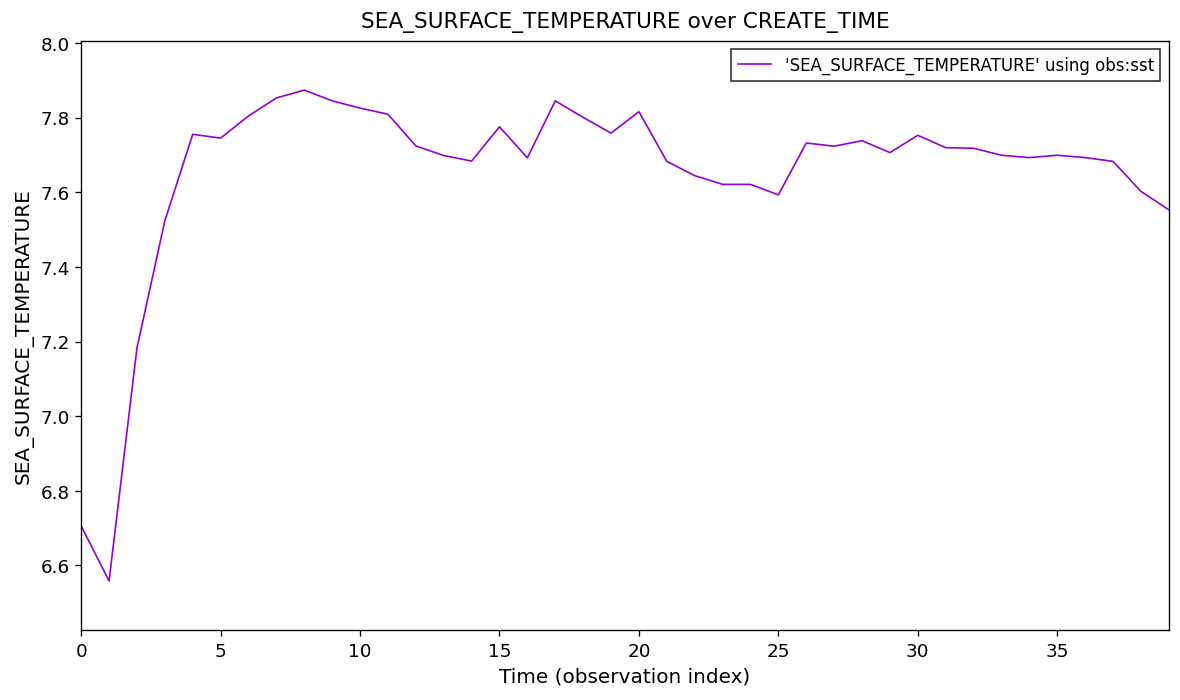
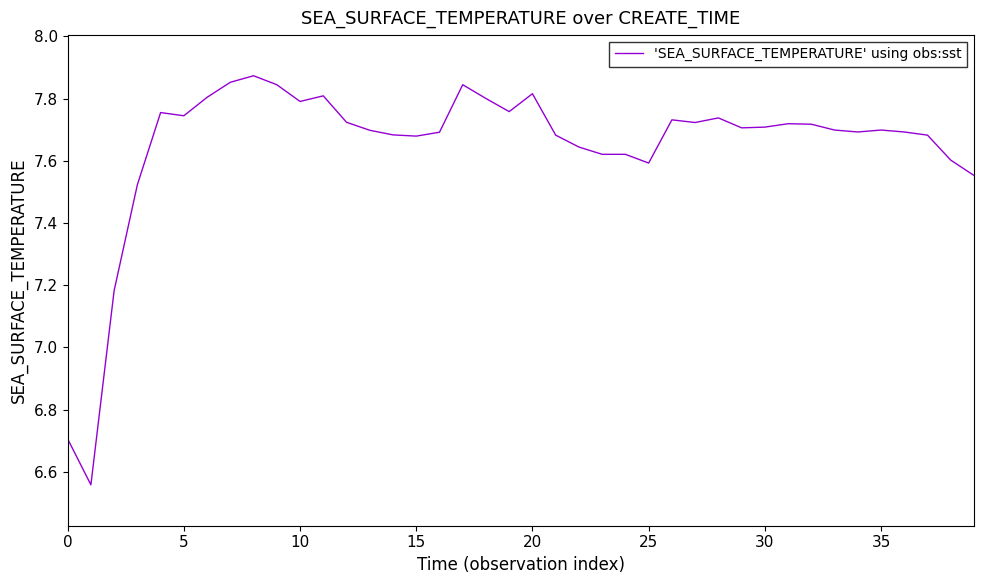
10: 7.83 -> 7.79
15: 7.78 -> 7.68
30: 7.75 -> 7.71
